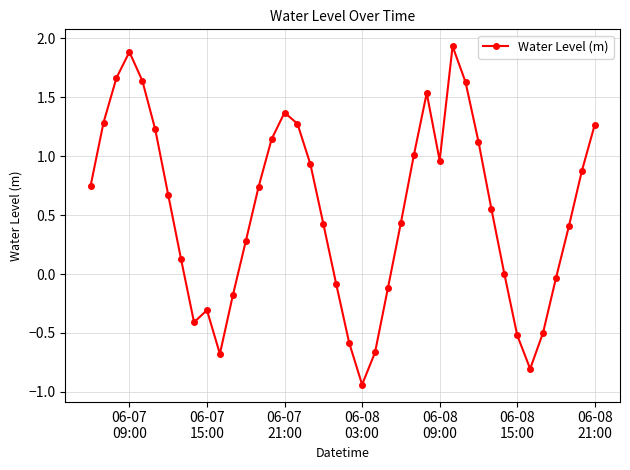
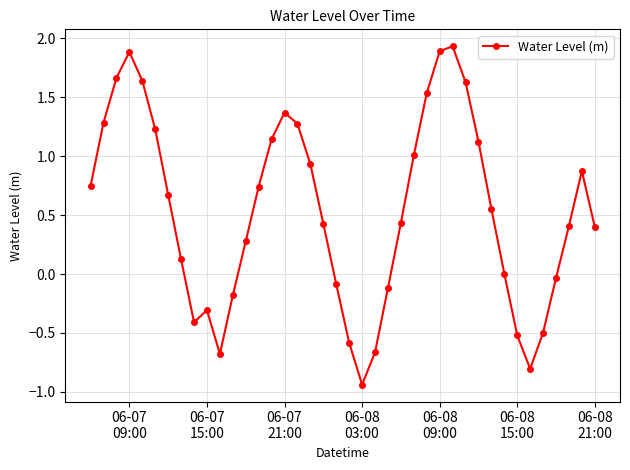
06-08 09:00: 0.96 -> 1.89
06-08 21:00: 1.27 -> 0.40
